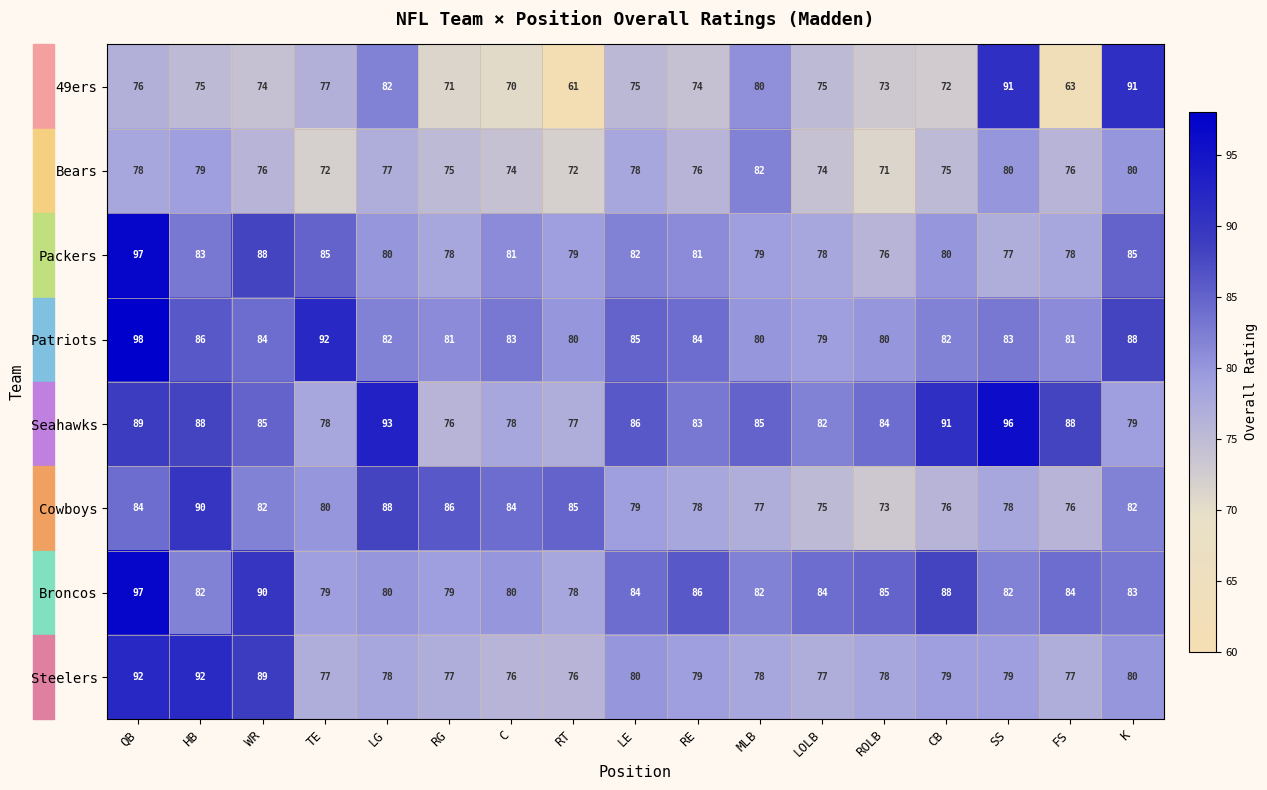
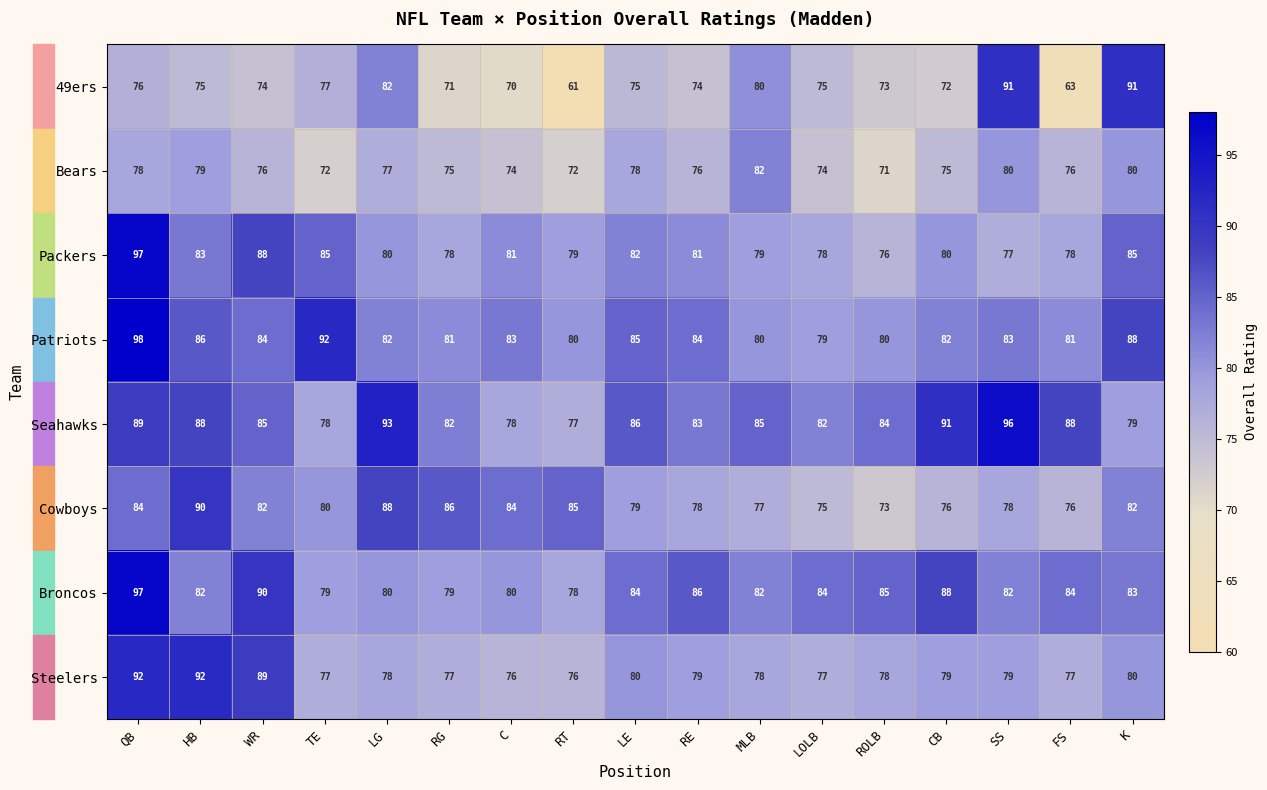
Seahawks, RG: 76 -> 82
